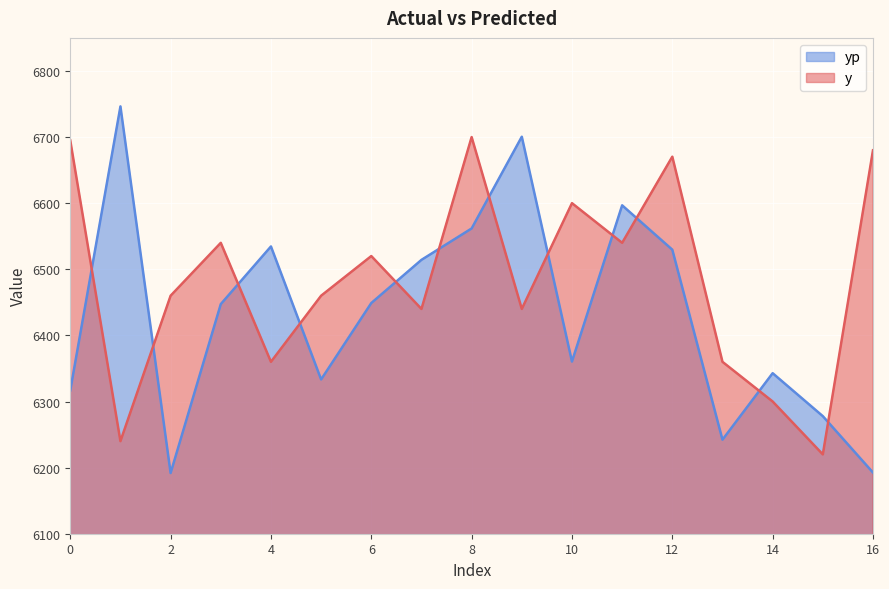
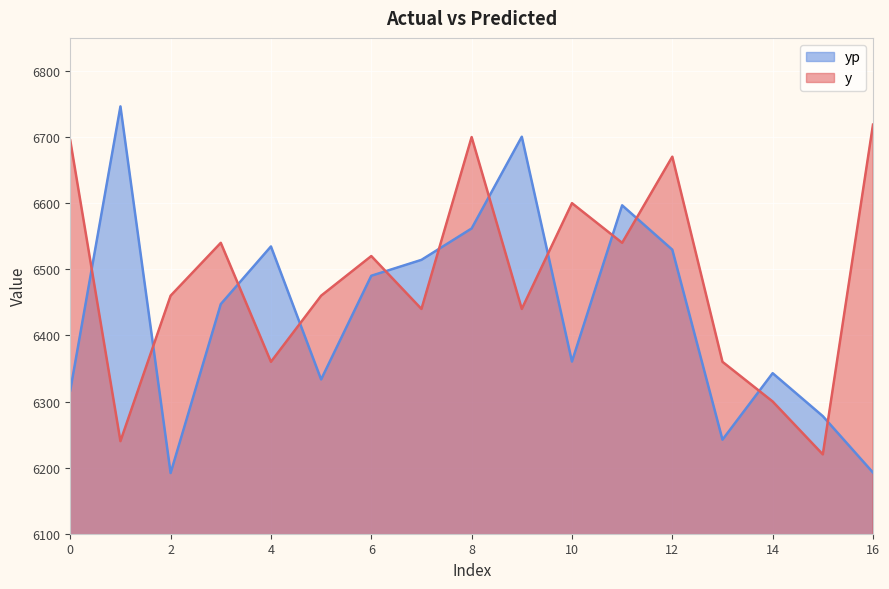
yp, 6: 6450 -> 6490
y, 16: 6680 -> 6720
